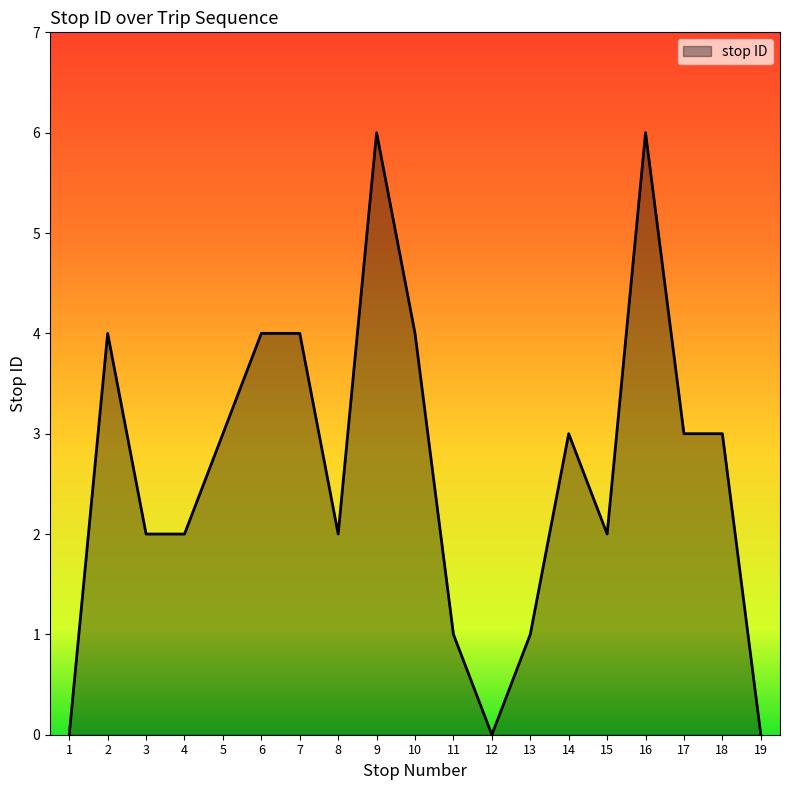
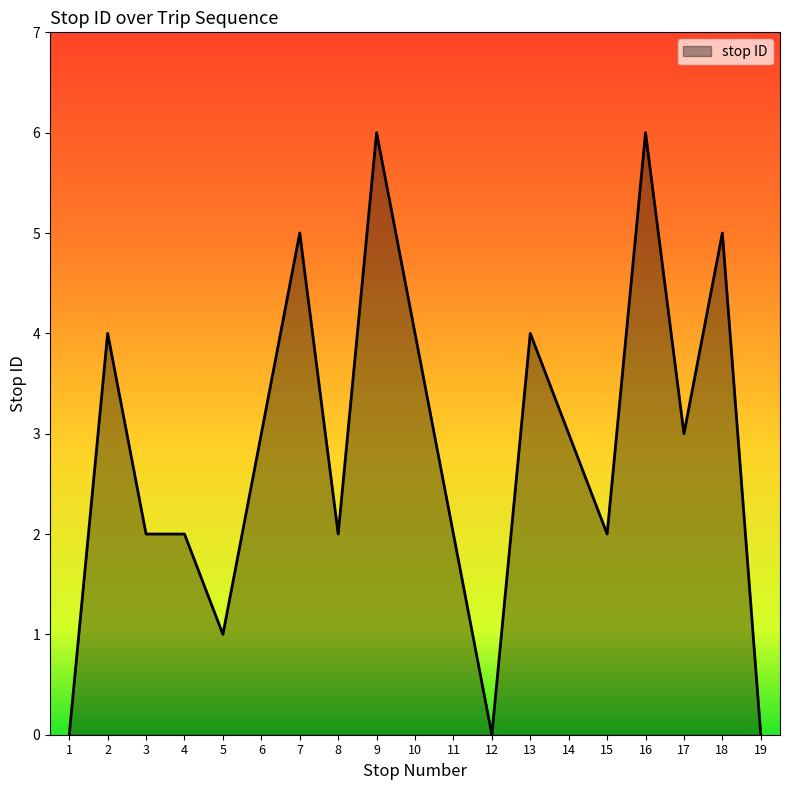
5: 3 -> 1
6: 4 -> 3
7: 4 -> 5
11: 1 -> 2
13: 1 -> 4
18: 3 -> 5
